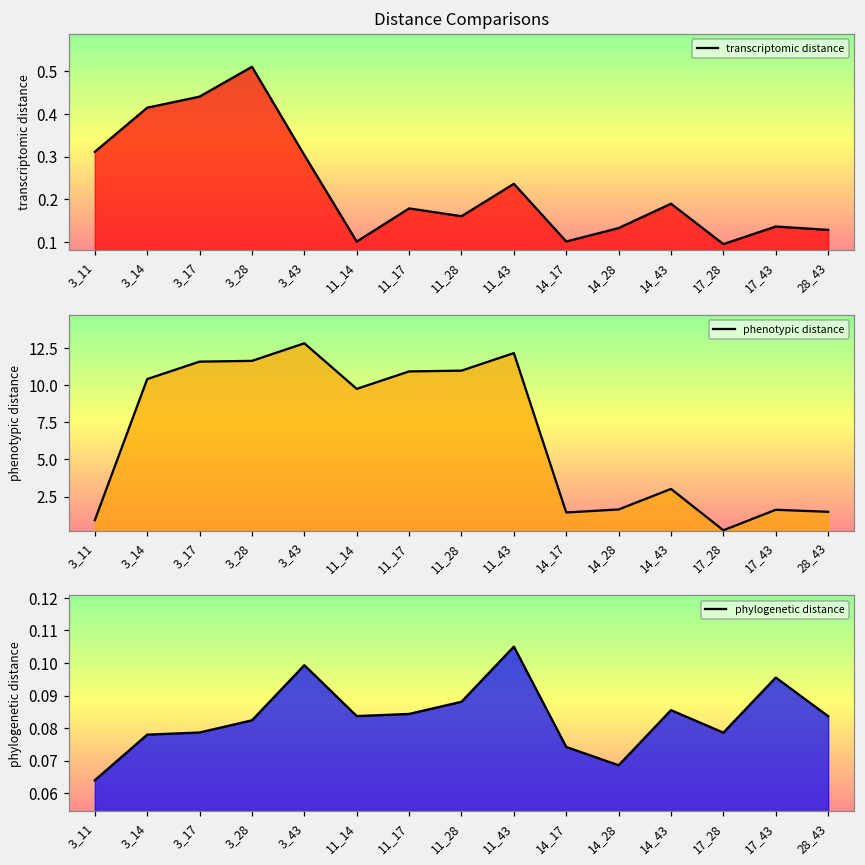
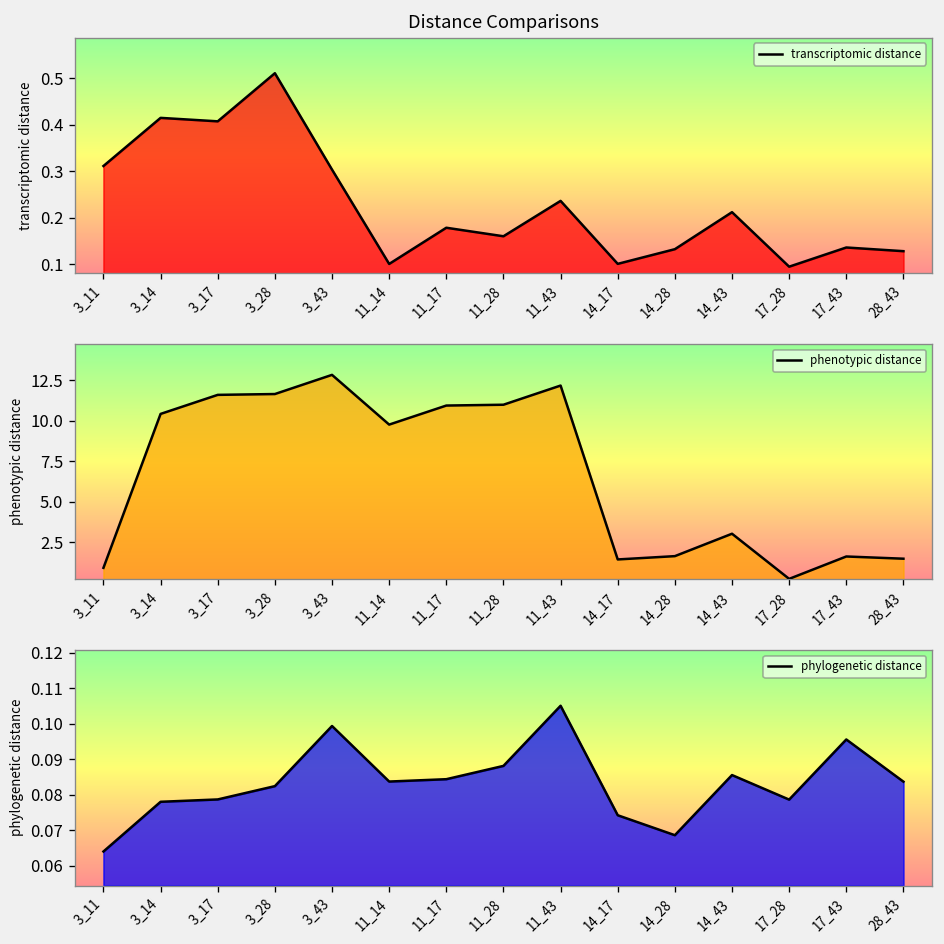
Distance Comparisons, 3_17: 0.44 -> 0.41
Distance Comparisons, 14_43: 0.19 -> 0.21
